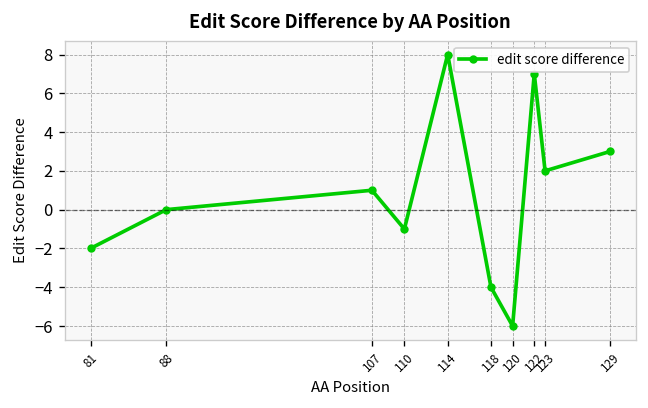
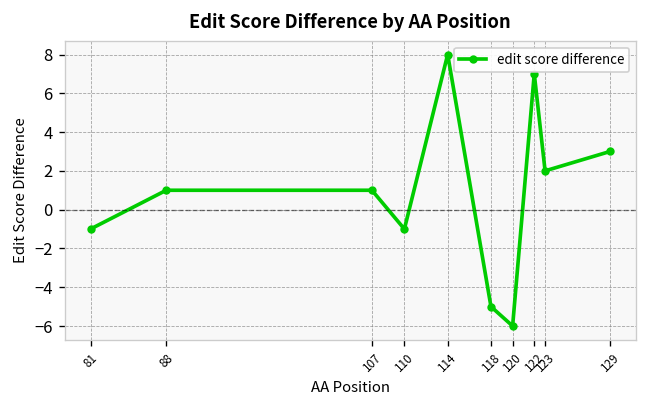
81: -2 -> -1
88: 0 -> 1
118: -4 -> -5
